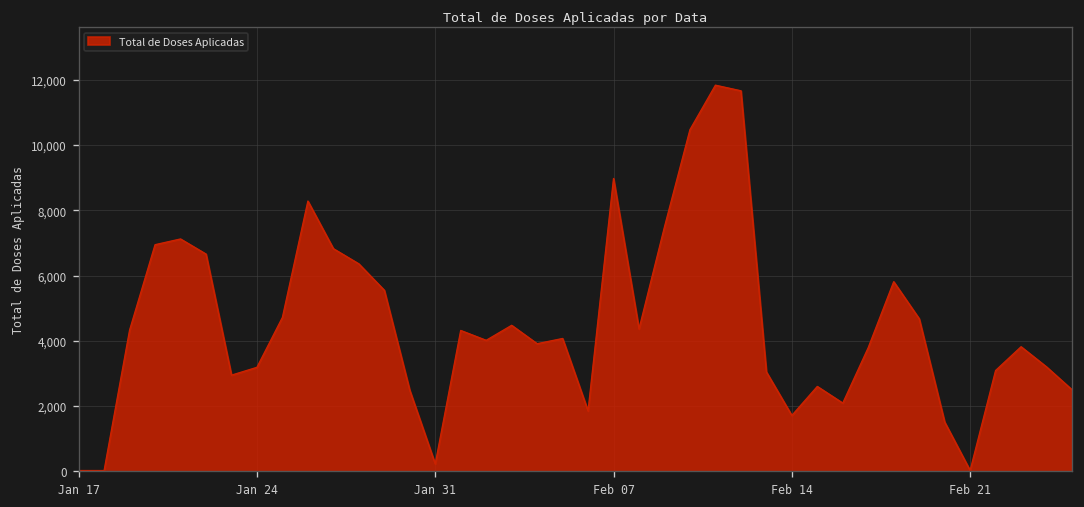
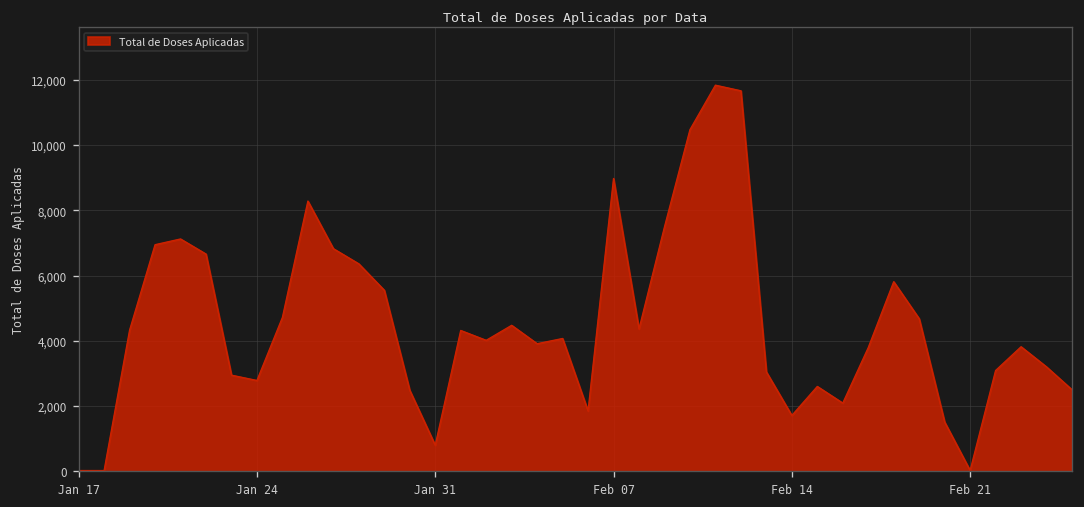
Jan 24: 3,200 -> 2,800
Jan 31: 200 -> 800
